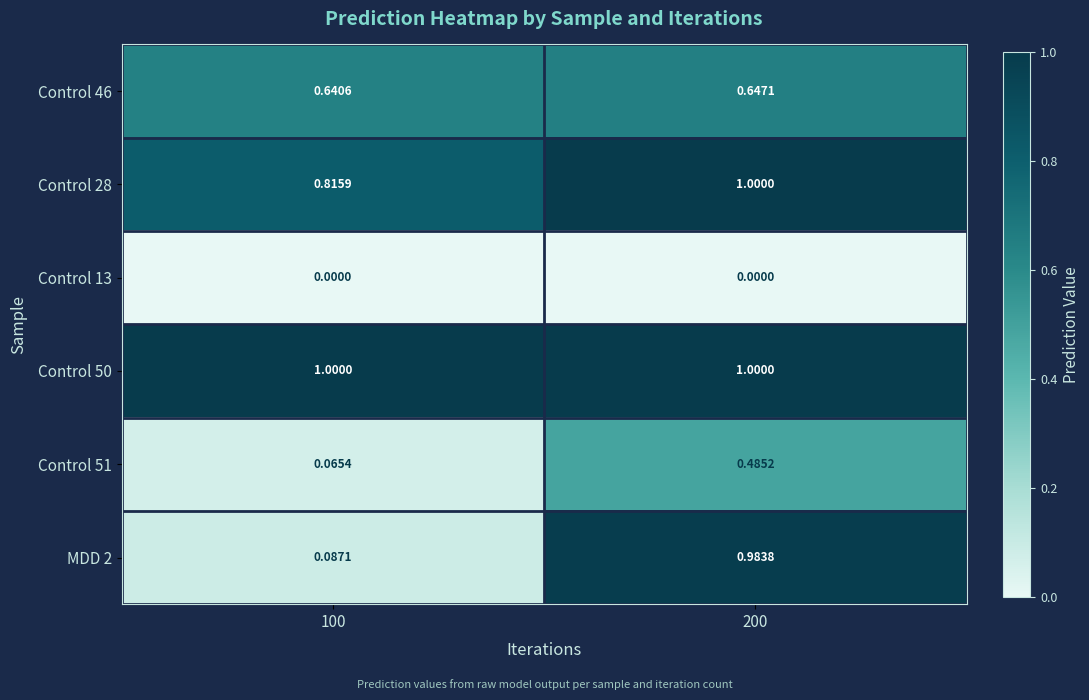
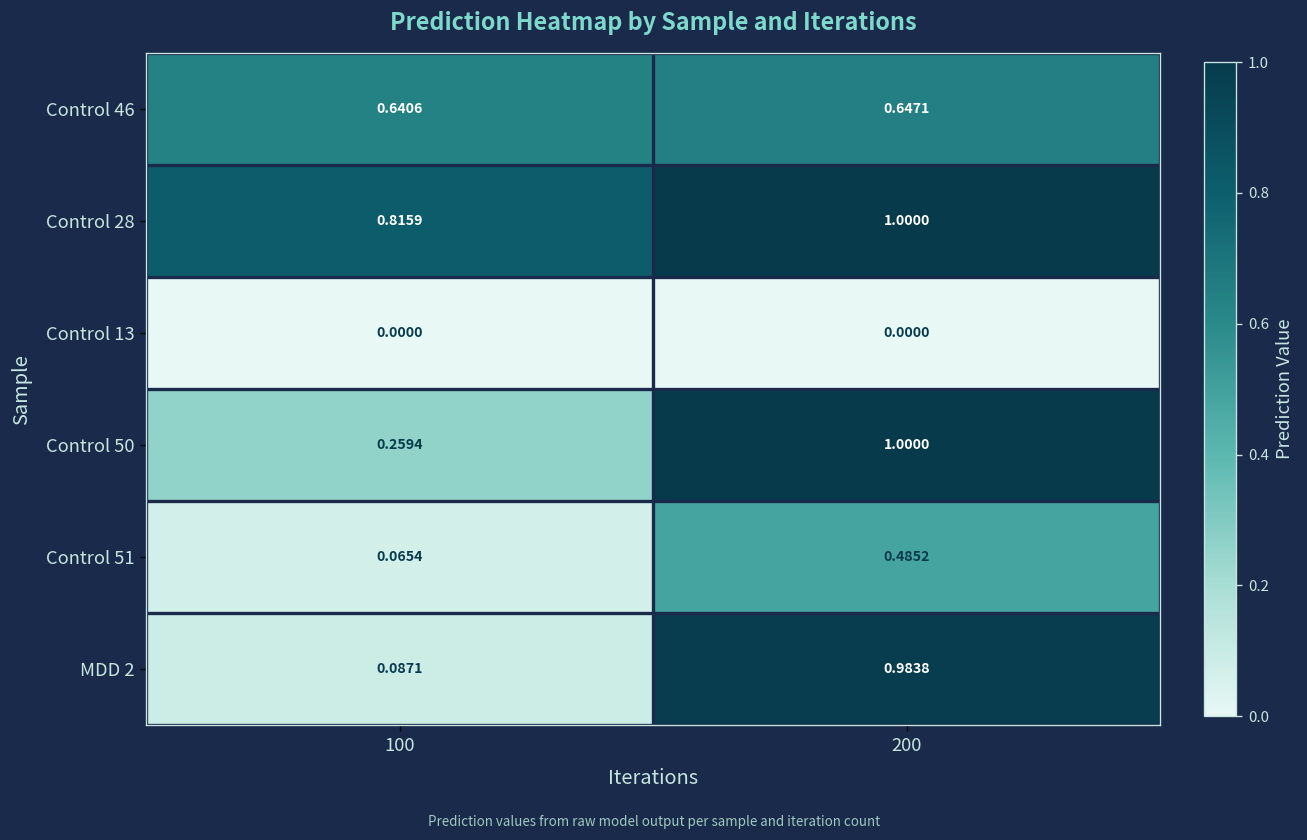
Control 50, 100: 1.0000 -> 0.2594
